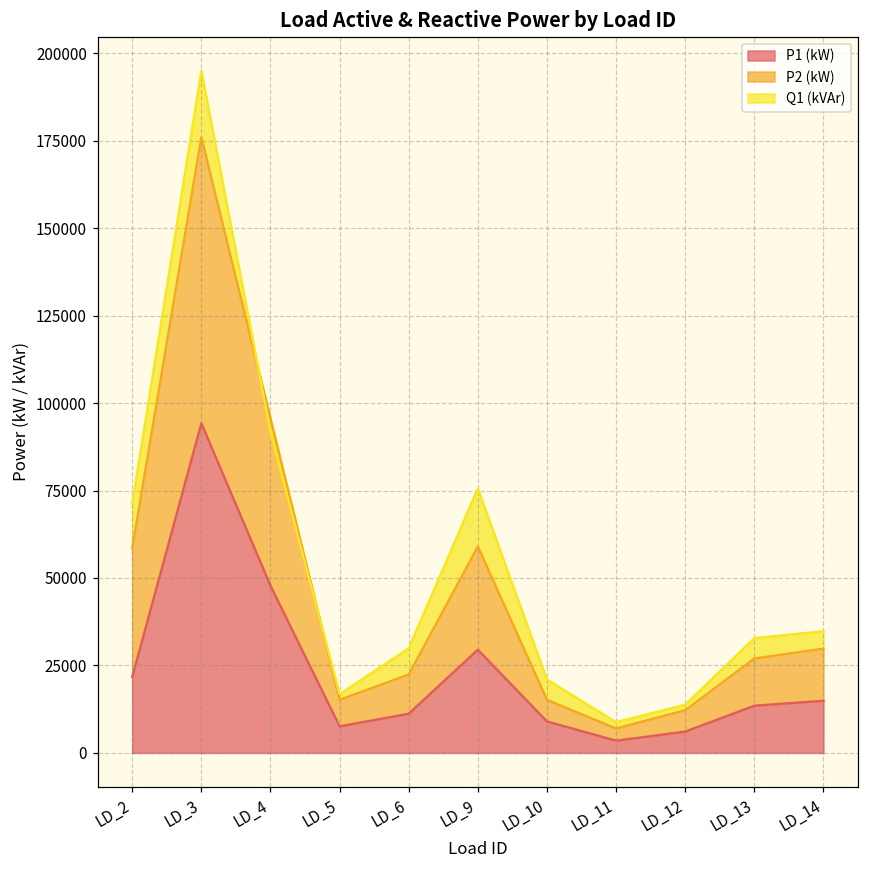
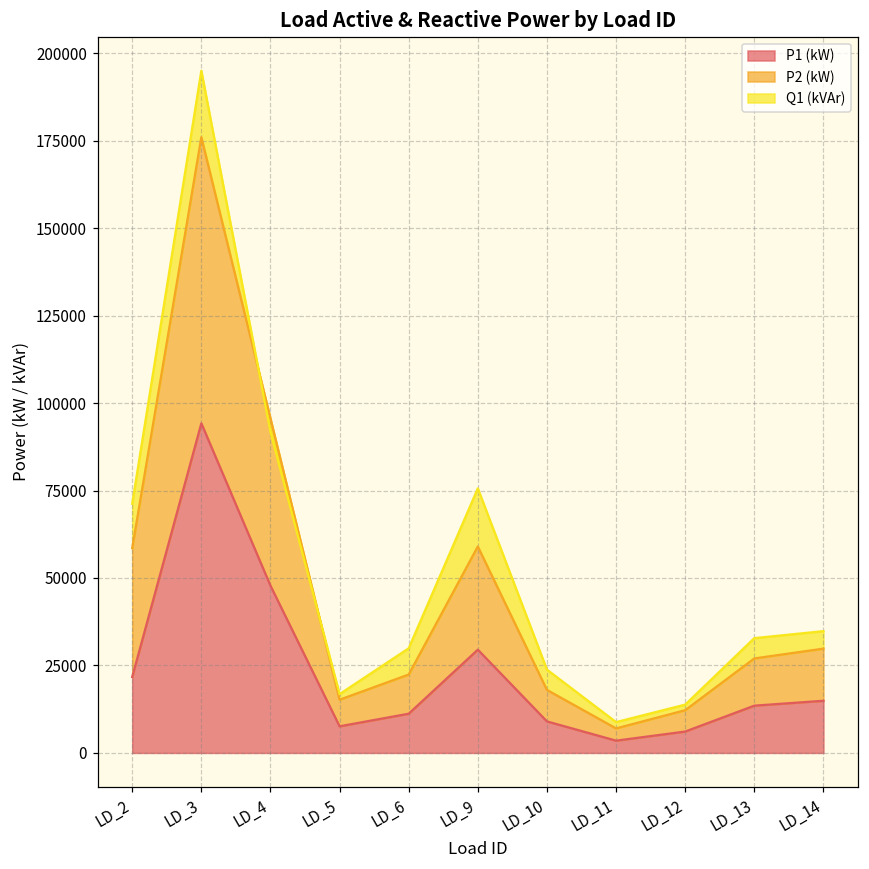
P2 (kW), LD_10: 6000 -> 9000
